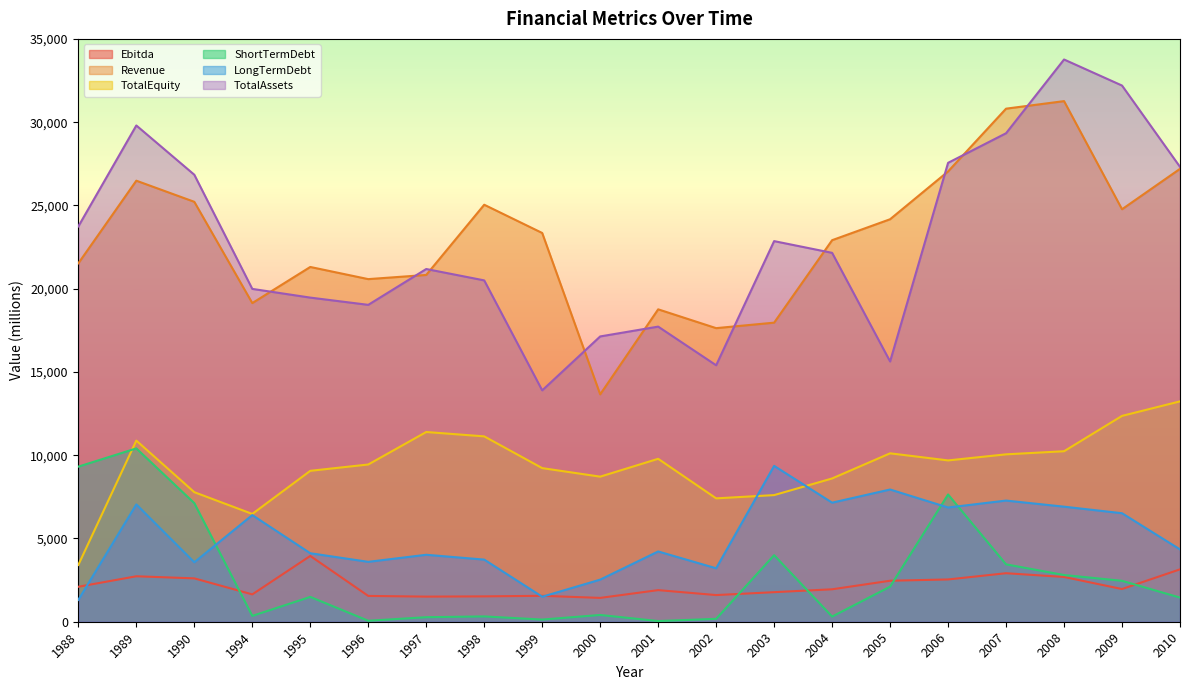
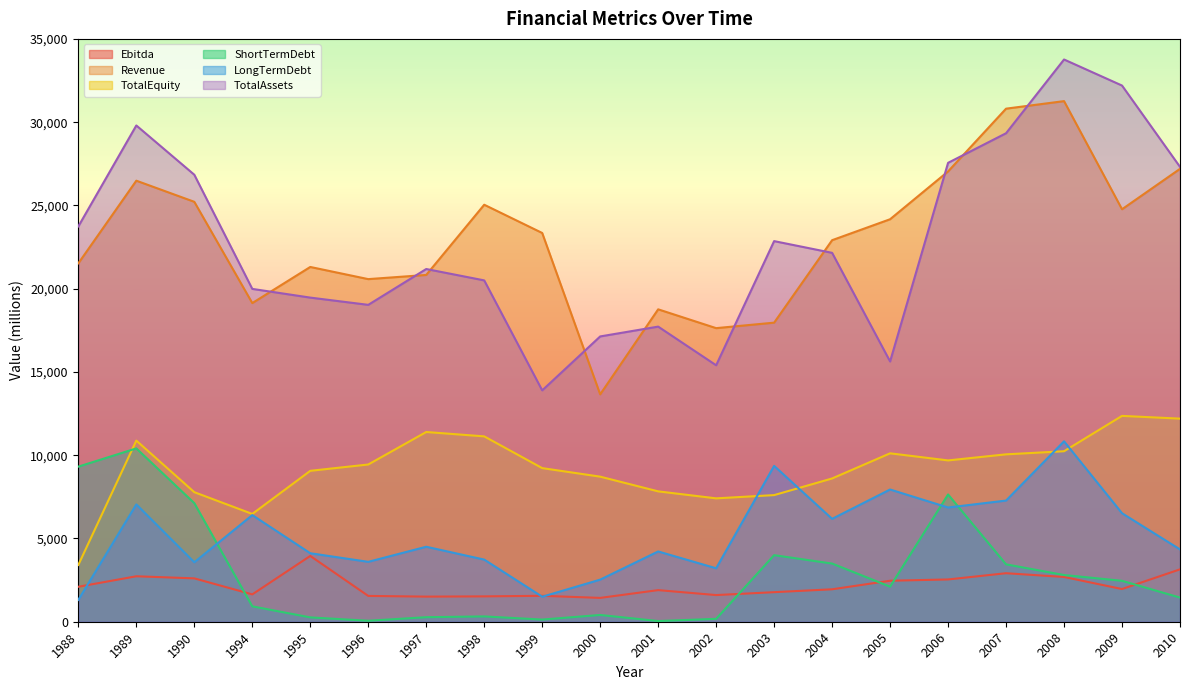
ShortTermDebt, 1994: 400 -> 900
ShortTermDebt, 1995: 1,500 -> 300
LongTermDebt, 1997: 4,000 -> 4,500
TotalEquity, 2001: 9,800 -> 7,800
ShortTermDebt, 2004: 300 -> 3,500
LongTermDebt, 2004: 7,200 -> 6,200
LongTermDebt, 2008: 6,900 -> 10,800
TotalEquity, 2010: 13,200 -> 12,200
